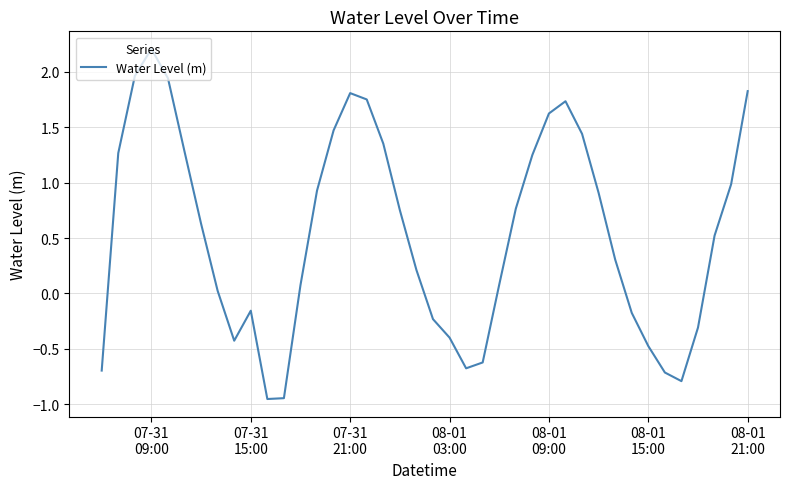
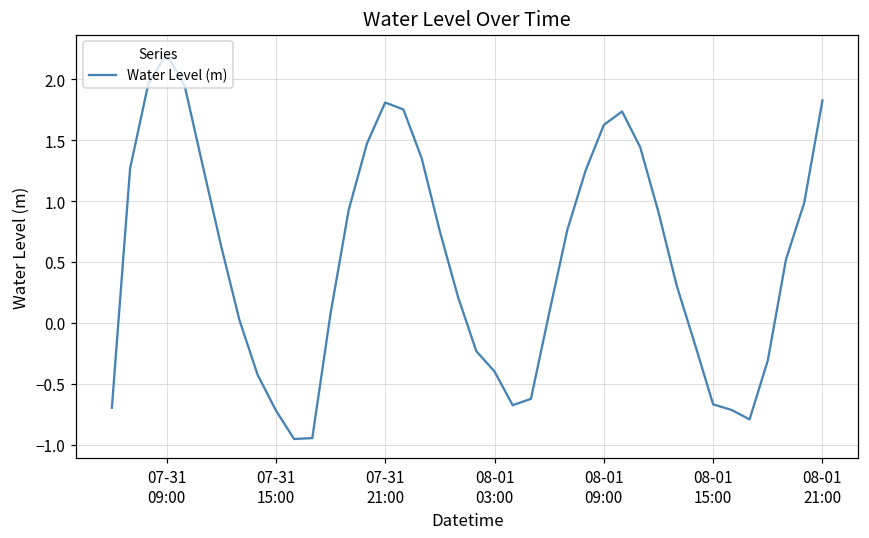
07-31 15:00: -0.16 -> -0.72
08-01 15:00: -0.48 -> -0.67
